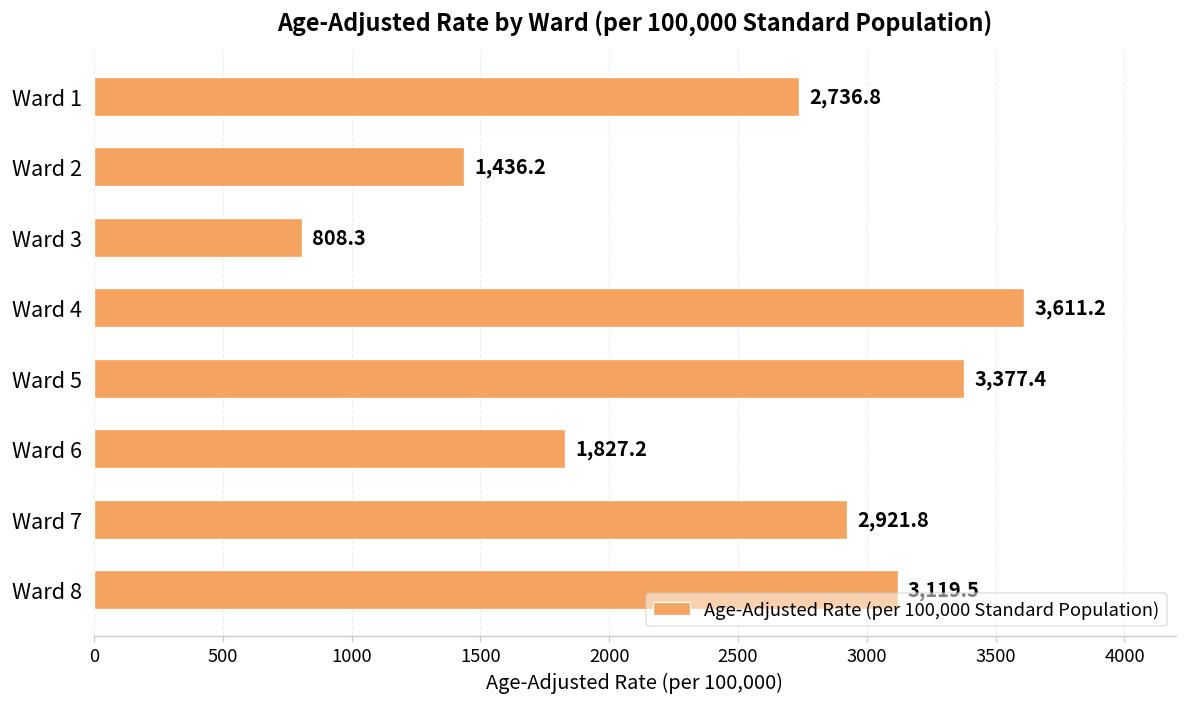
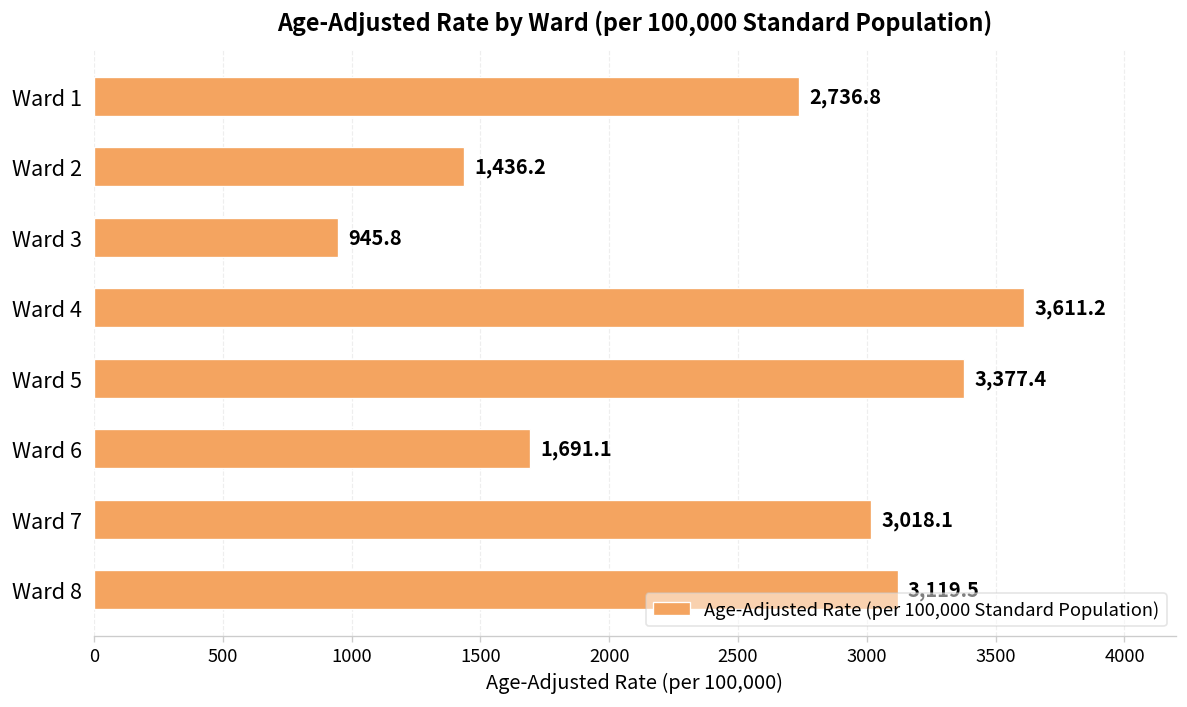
Ward 3: 808.3 -> 945.8
Ward 6: 1,827.2 -> 1,691.1
Ward 7: 2,921.8 -> 3,018.1
